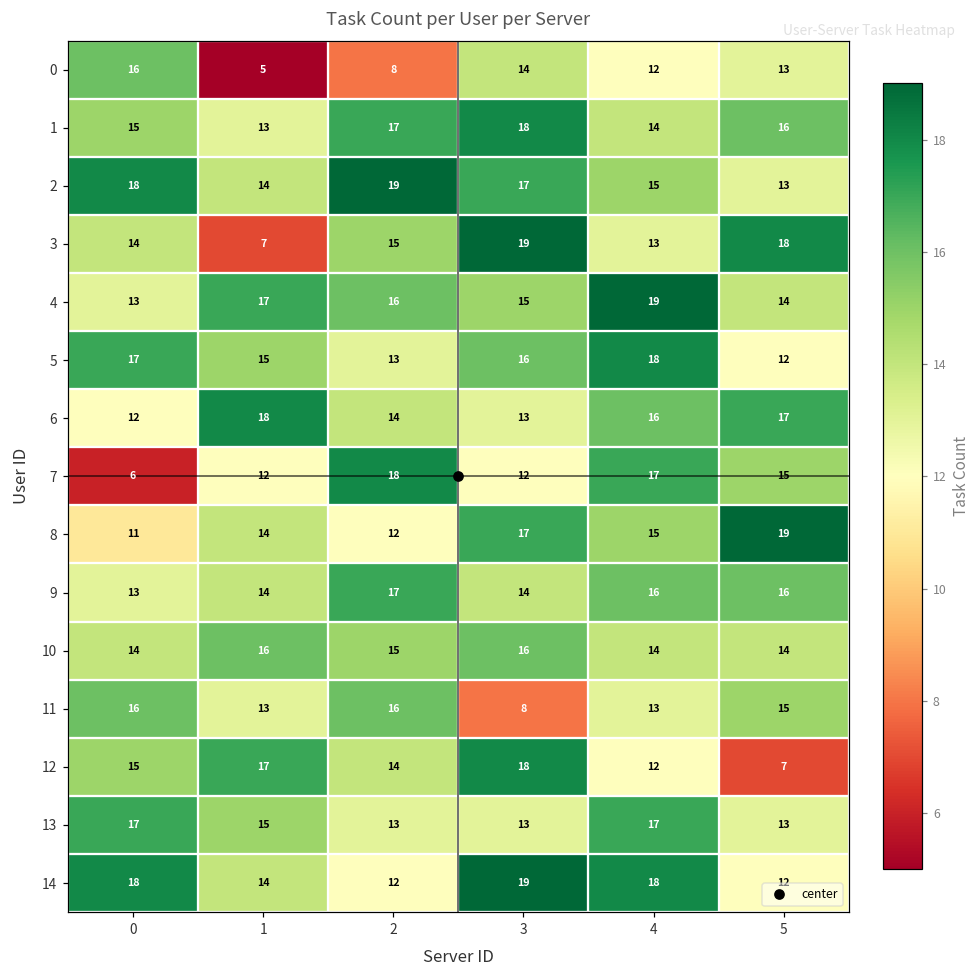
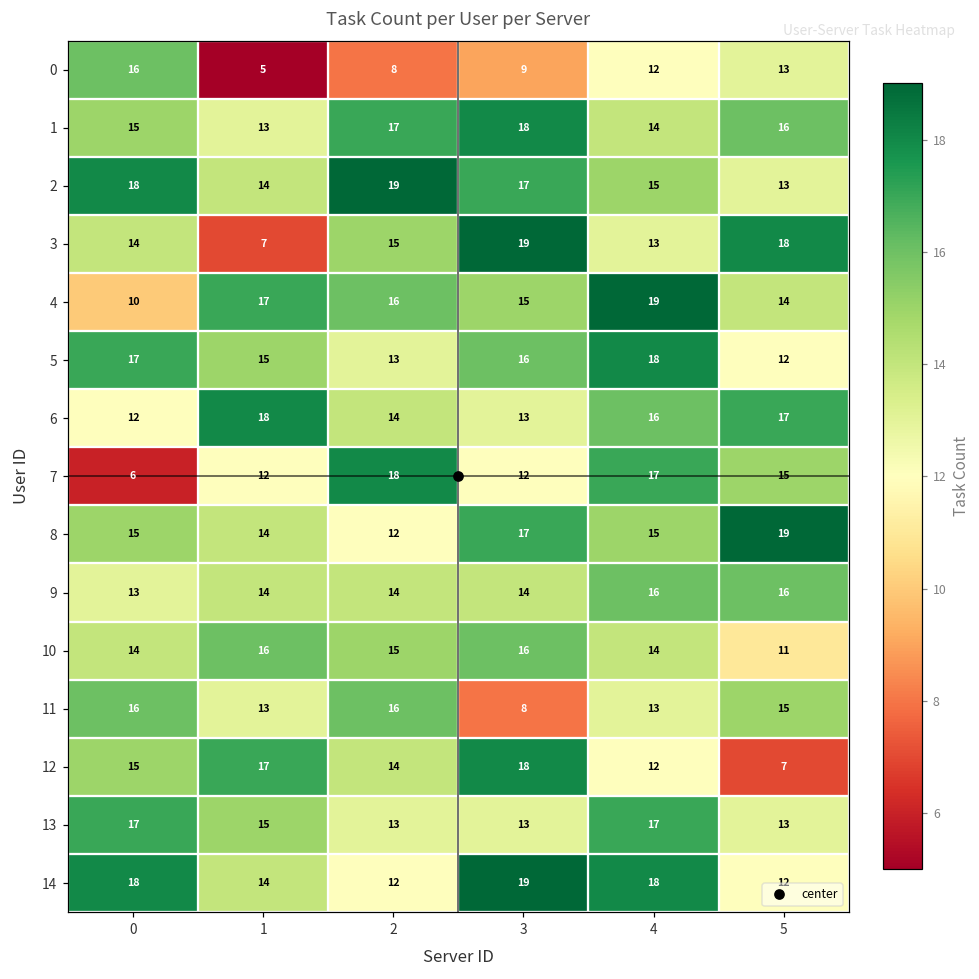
0, 3: 14 -> 9
4, 0: 13 -> 10
8, 0: 11 -> 15
9, 2: 17 -> 14
10, 5: 14 -> 11
